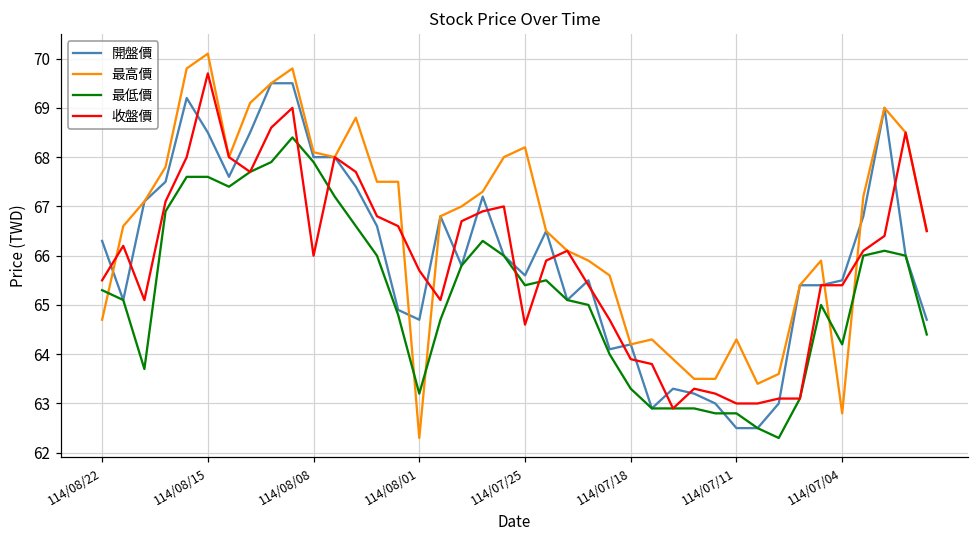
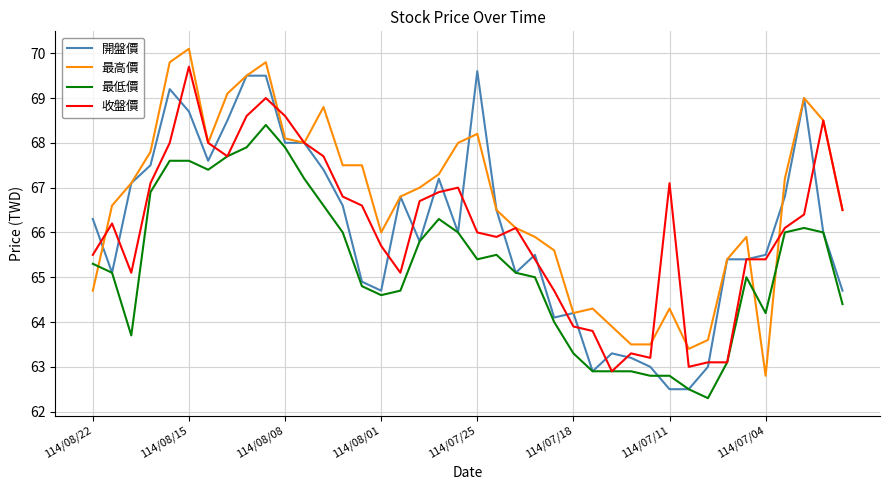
開盤價, 114/08/15: 68.5 -> 68.7
收盤價, 114/08/08: 66.0 -> 68.6
最高價, 114/08/01: 62.3 -> 66.0
最低價, 114/08/01: 63.2 -> 64.6
開盤價, 114/07/25: 65.6 -> 69.6
收盤價, 114/07/25: 64.6 -> 66.0
收盤價, 114/07/11: 63.0 -> 67.1
